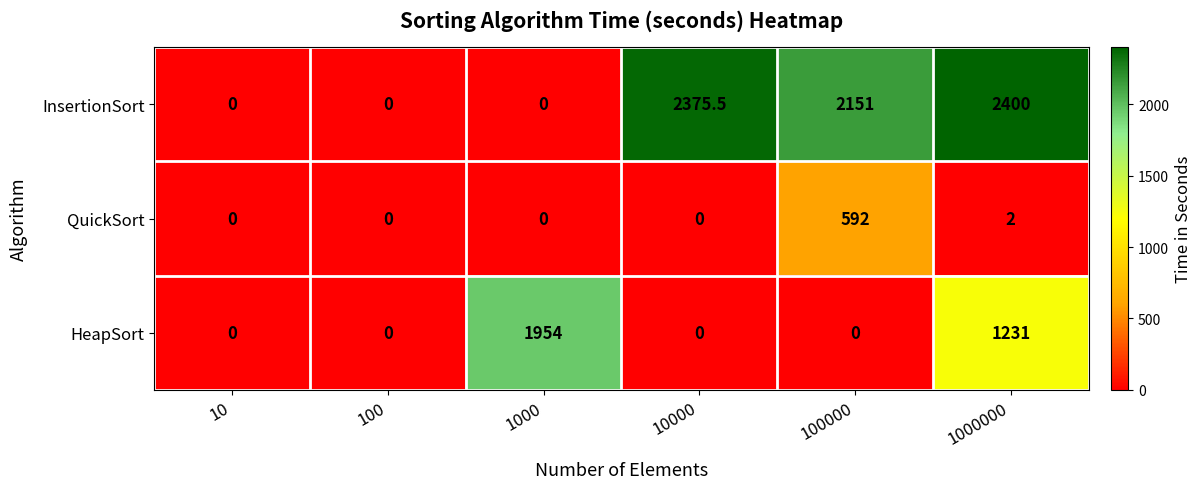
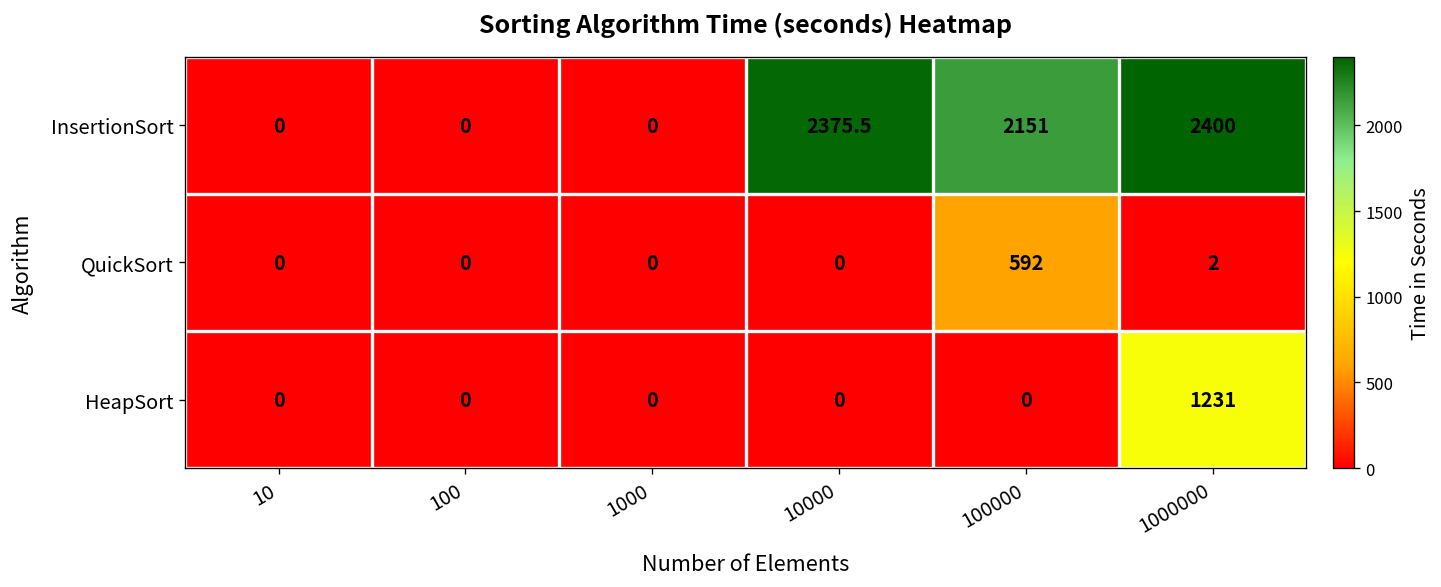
HeapSort, 1000: 1954 -> 0
